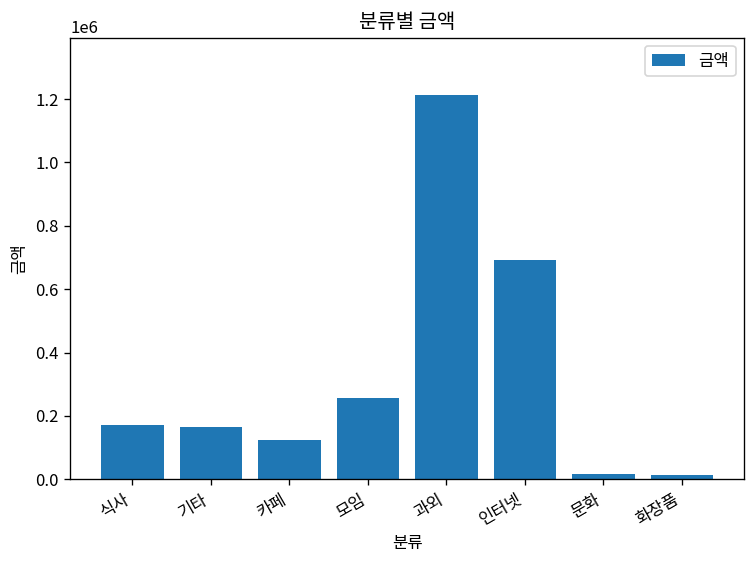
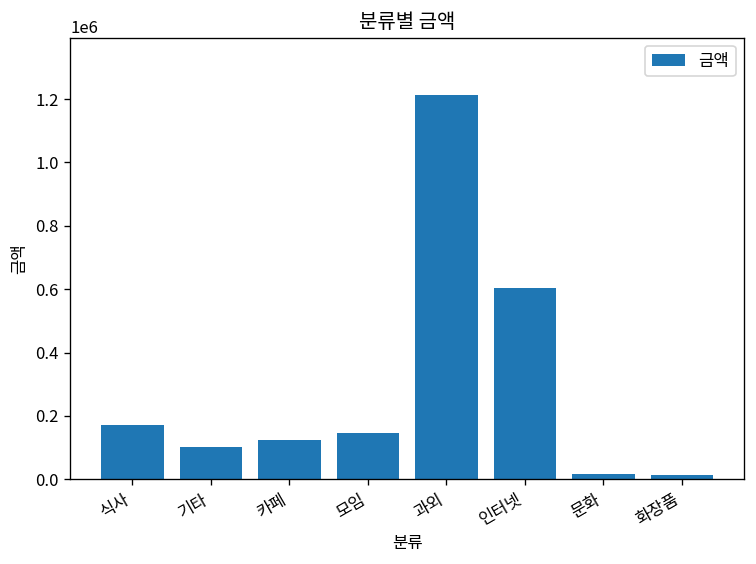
기타: 160000 -> 100000
모임: 260000 -> 150000
인터넷: 690000 -> 600000
